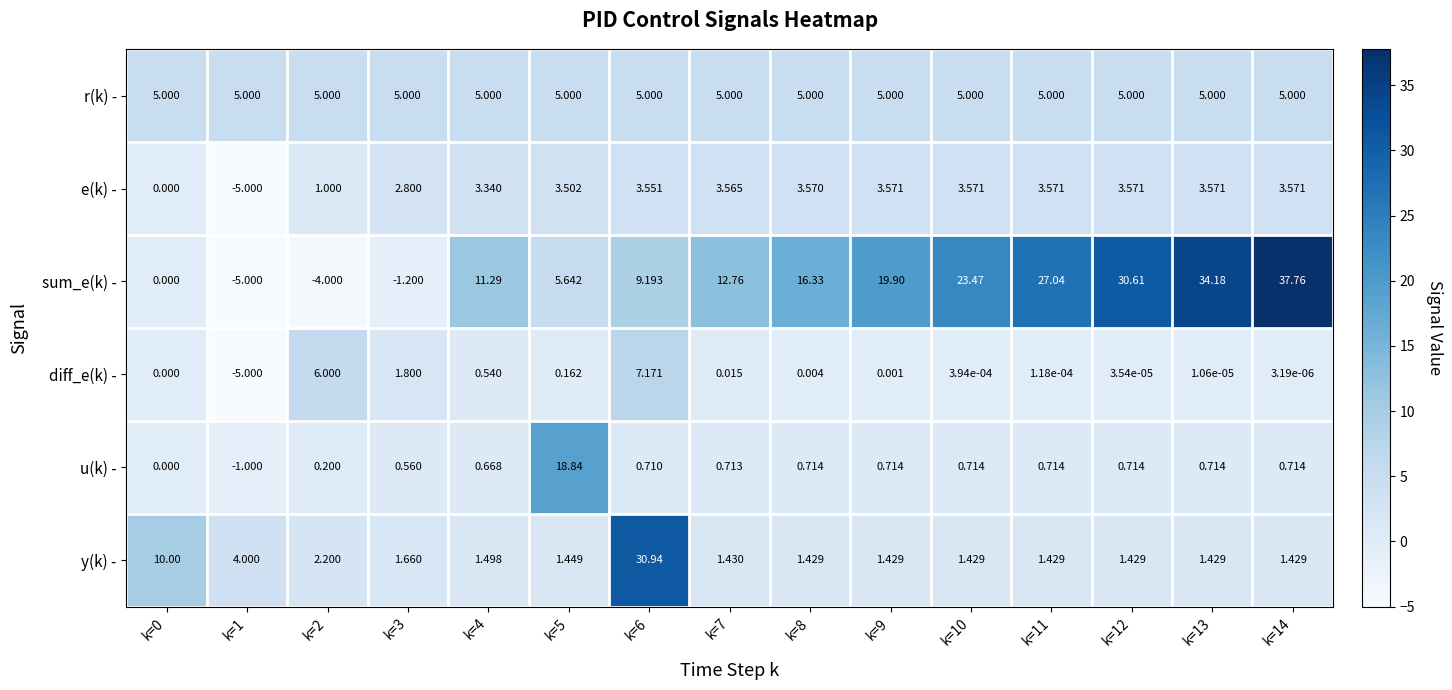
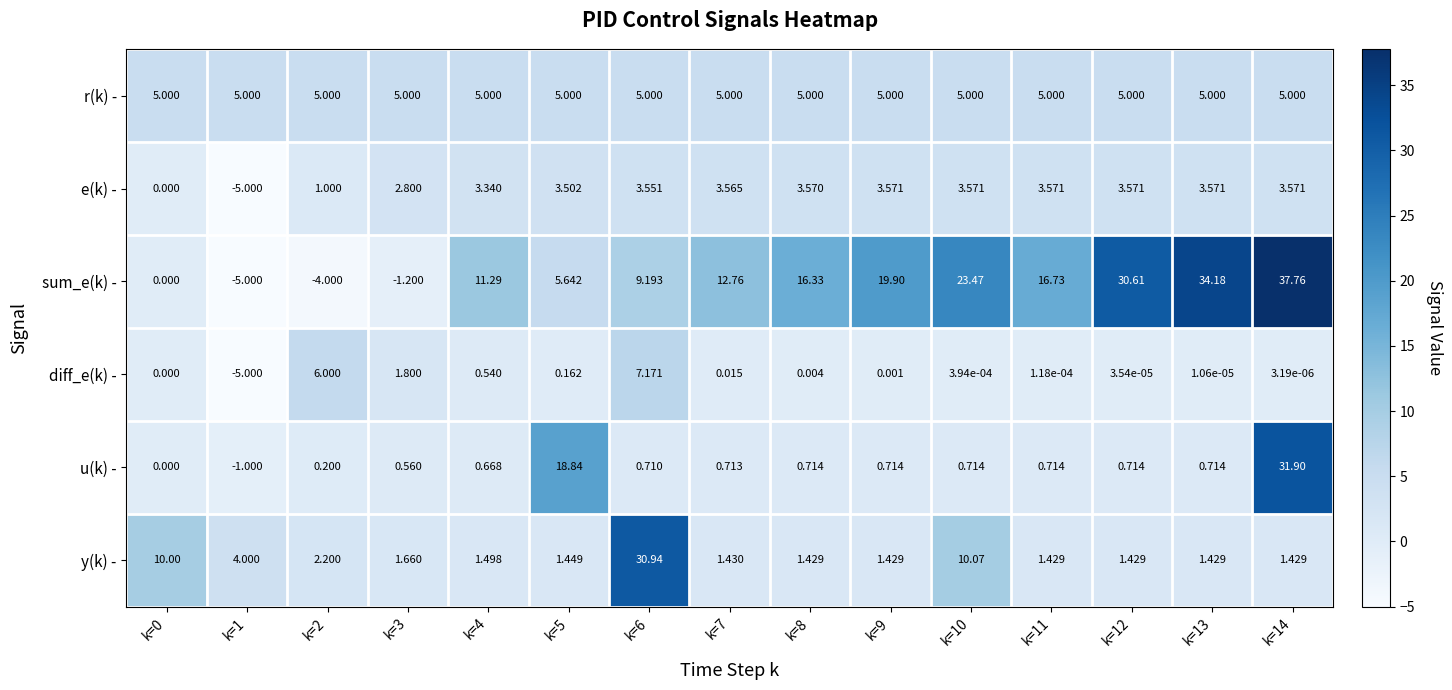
sum_e(k) -, k=11: 27.04 -> 16.73
u(k) -, k=14: 0.714 -> 31.90
y(k) -, k=10: 1.429 -> 10.07
